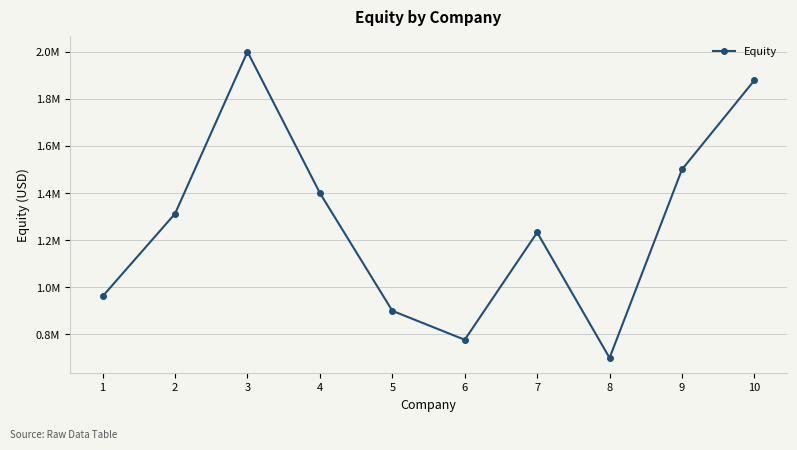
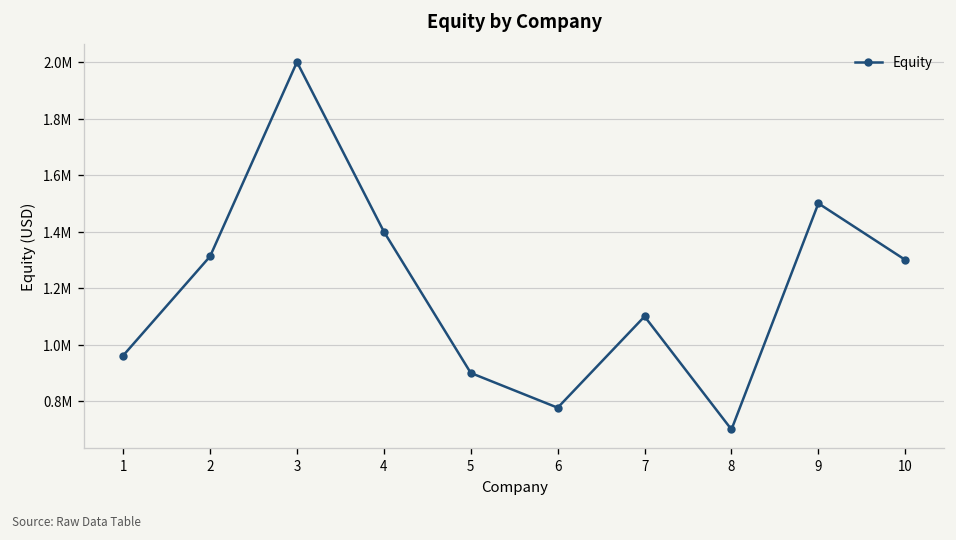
7: 1230000 -> 1100000
10: 1880000 -> 1300000
